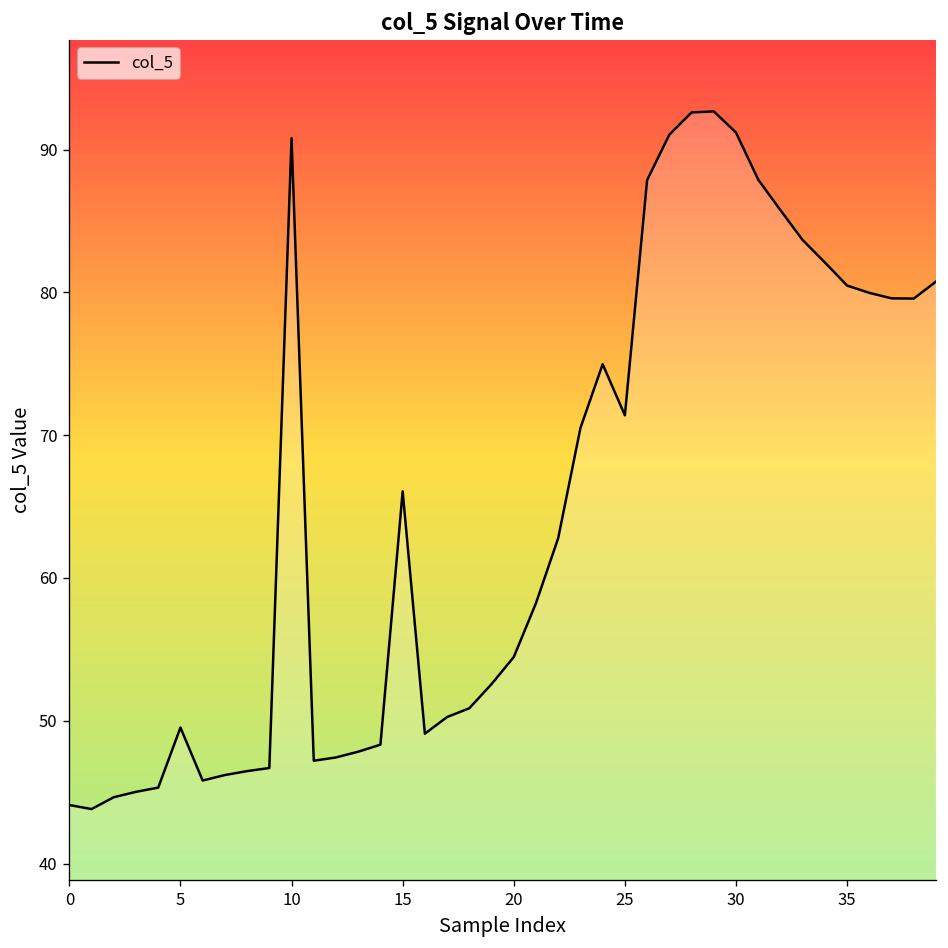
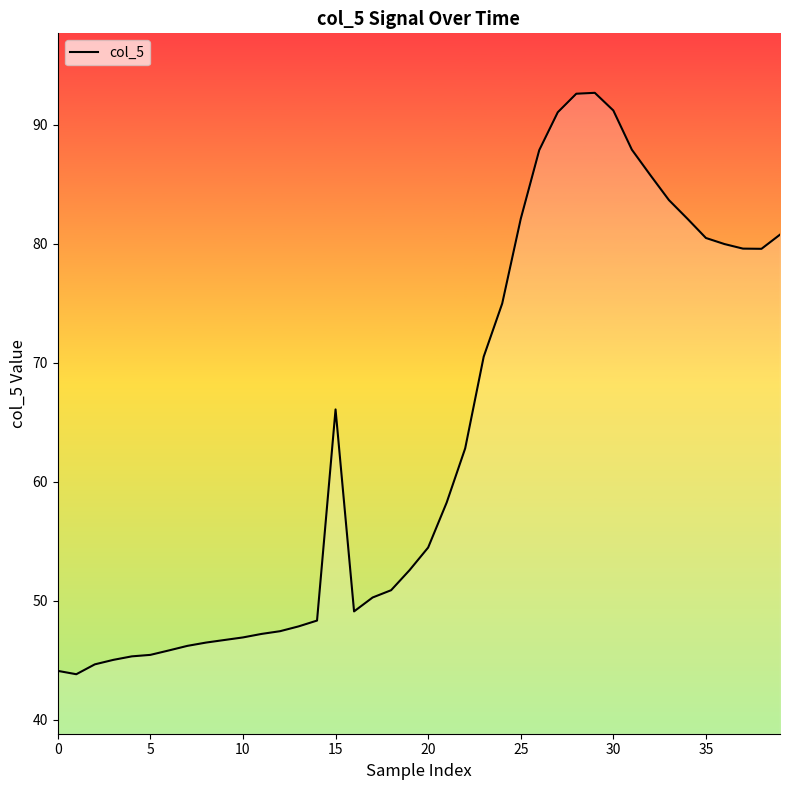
5: 49.5 -> 45.4
10: 90.8 -> 46.9
25: 71.4 -> 82.1
